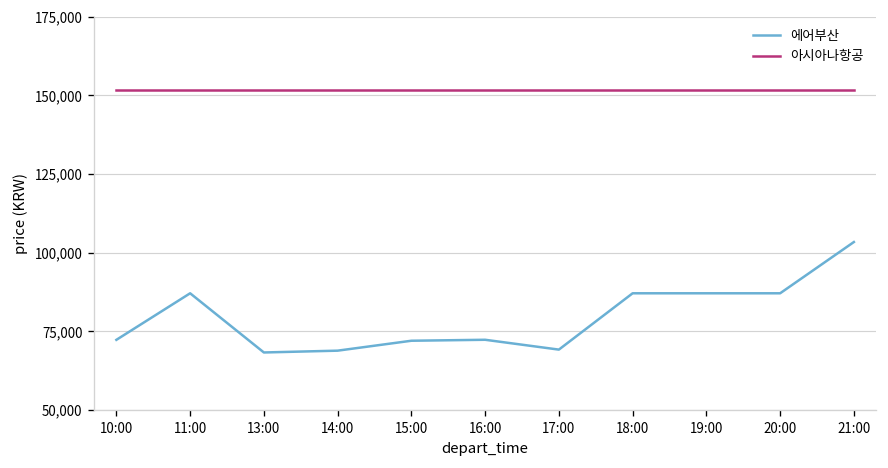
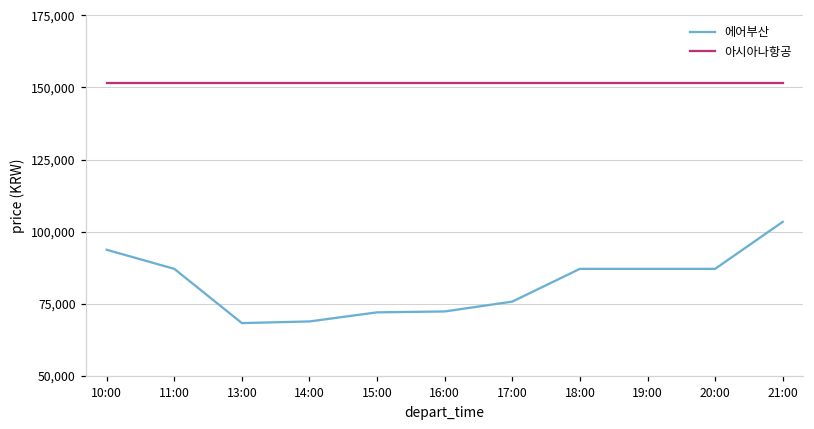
에어부산, 10:00: 72,000 -> 94,000
에어부산, 17:00: 69,000 -> 76,000
